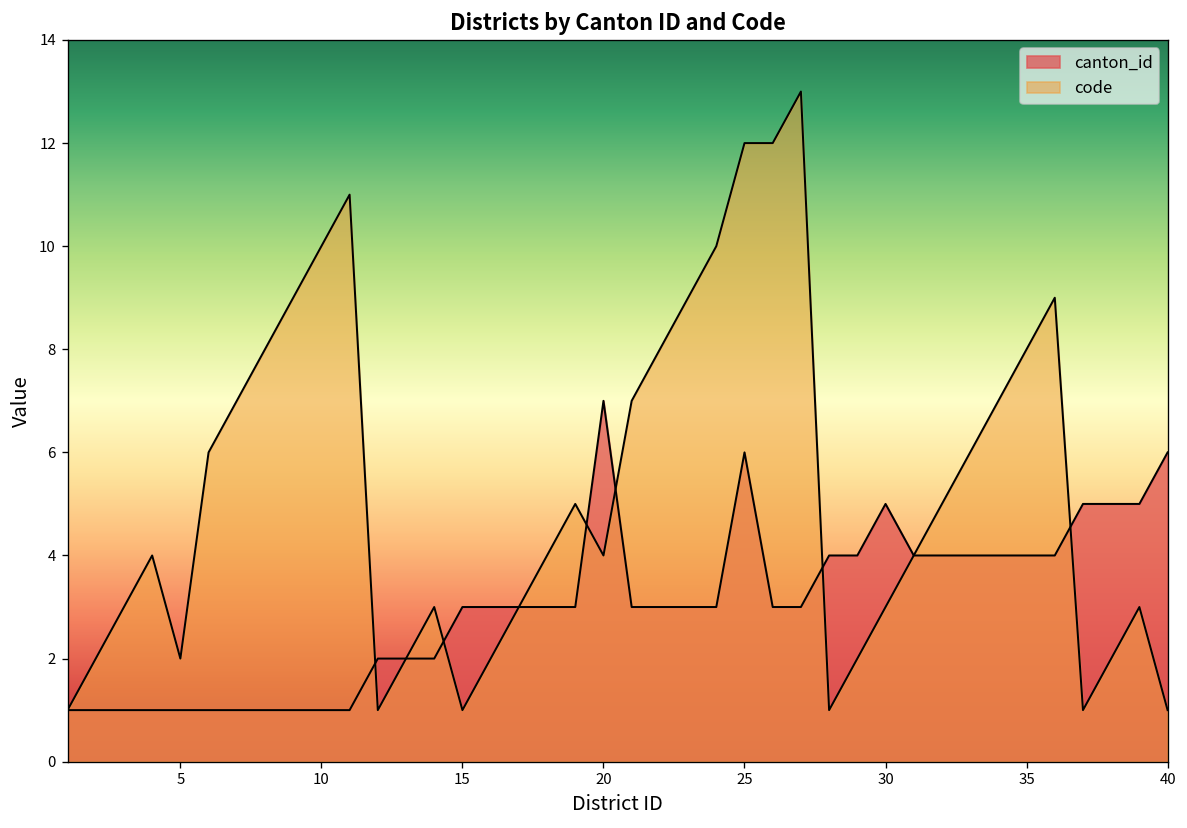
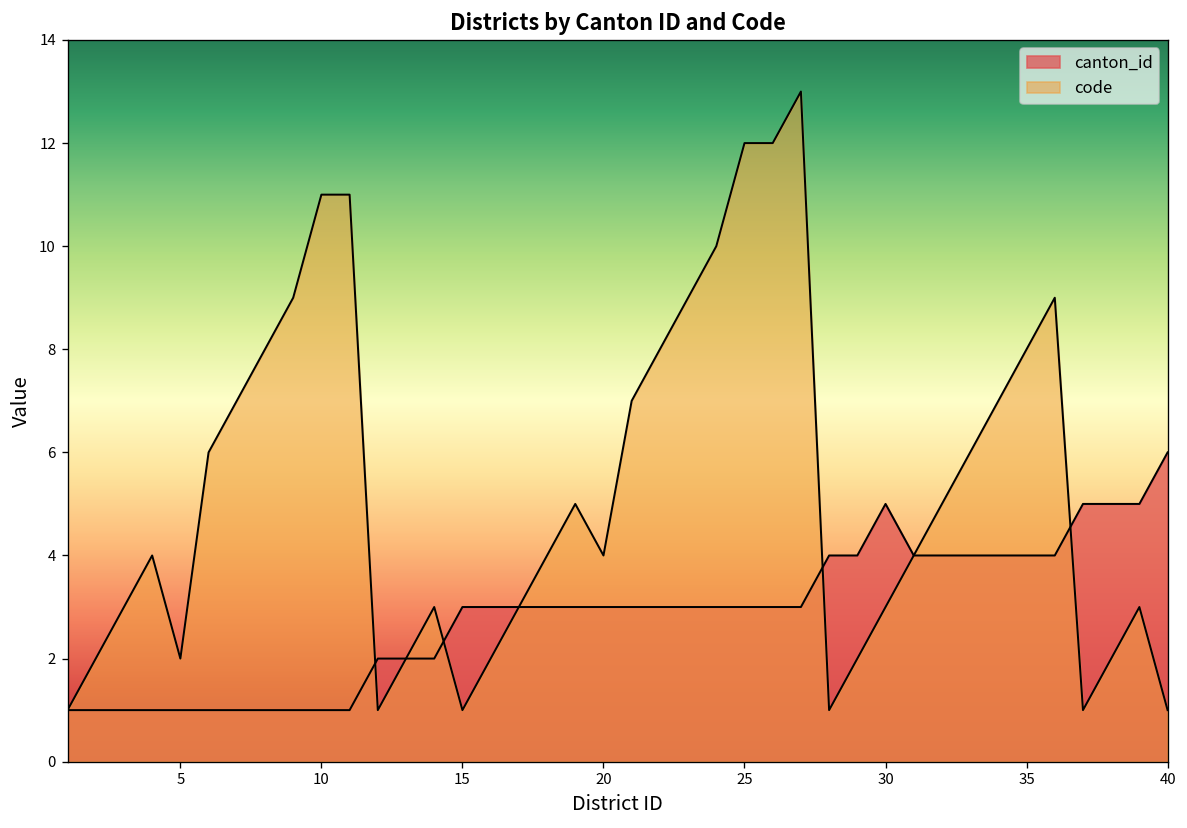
code, 10: 10 -> 11
canton_id, 20: 7 -> 3
canton_id, 25: 6 -> 3
